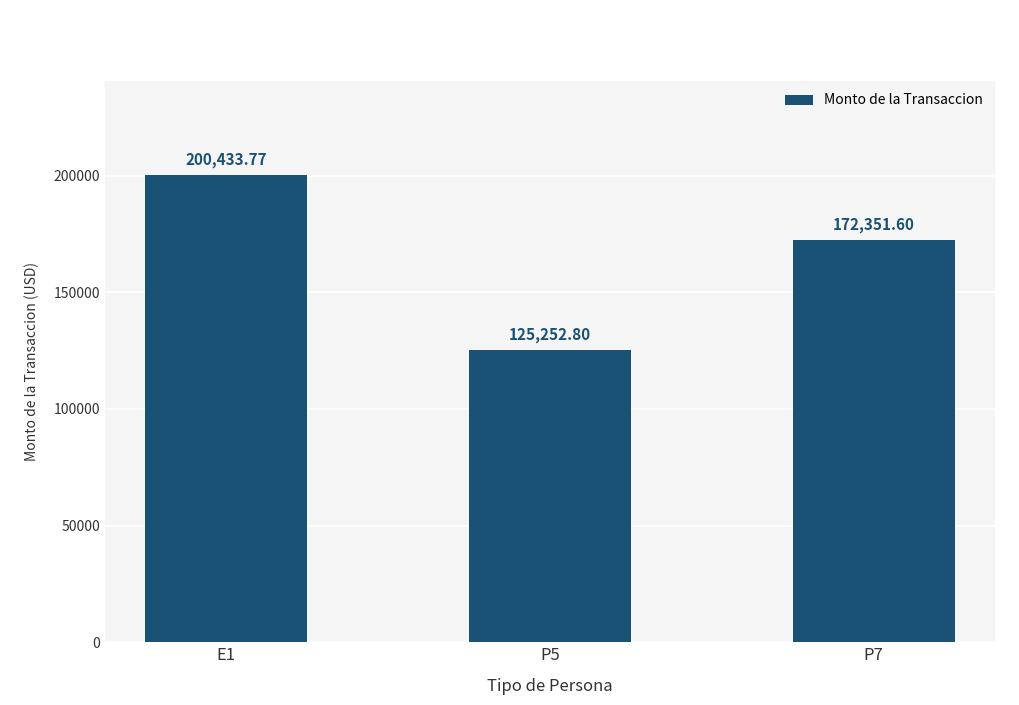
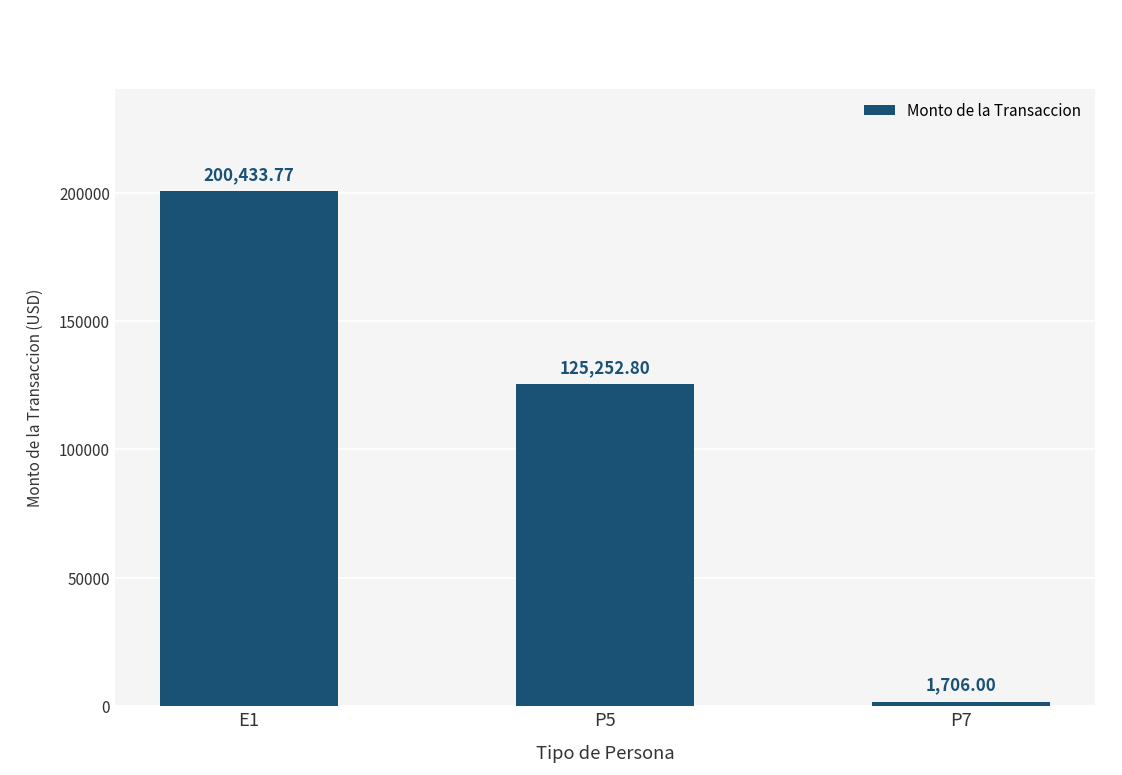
P7: 172,351.60 -> 1,706.00
